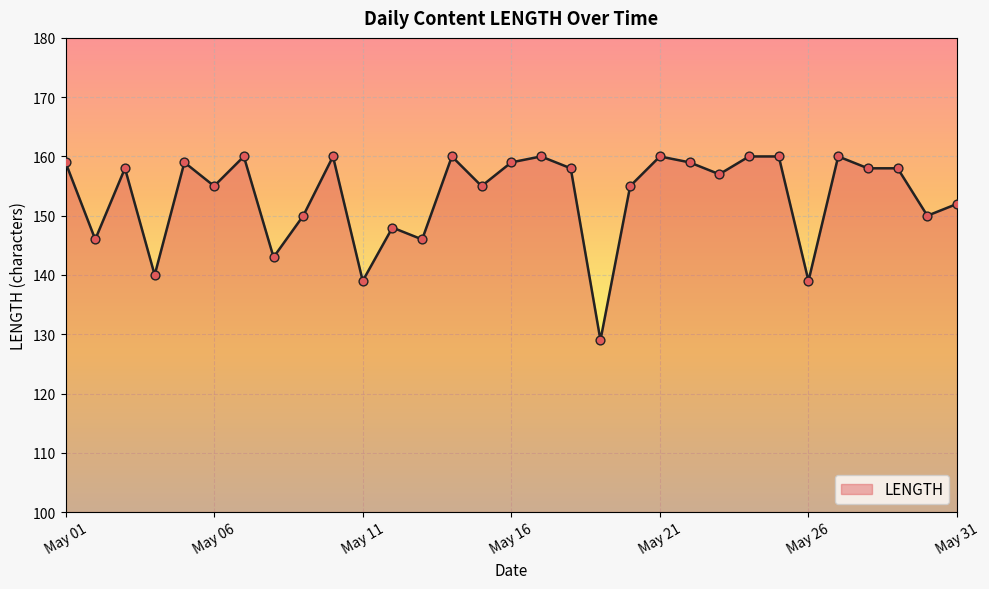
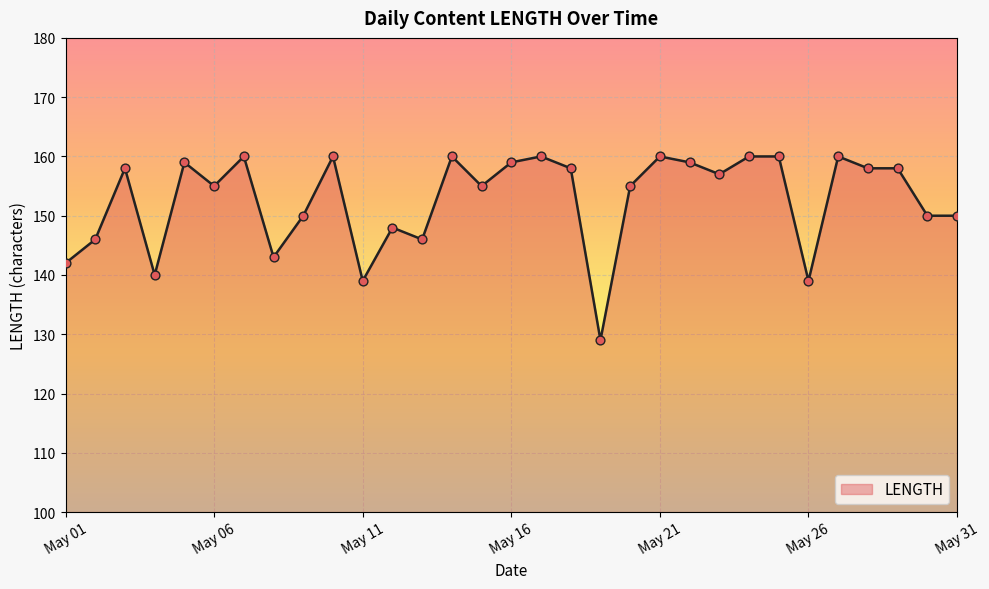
May 01: 159 -> 142
May 31: 152 -> 150
